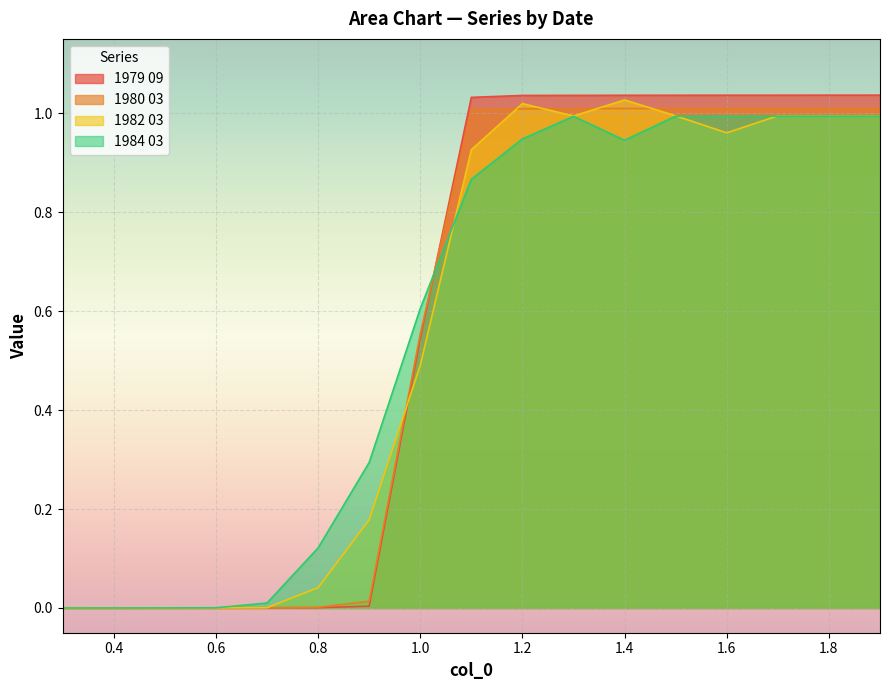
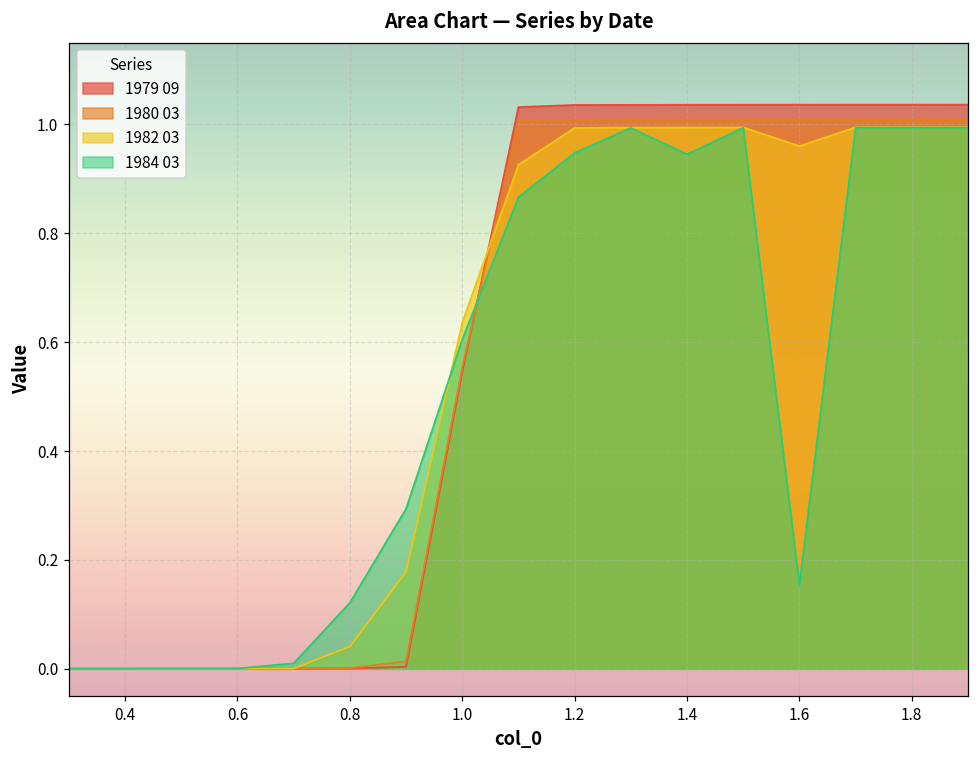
1982 03, 1.0: 0.49 -> 0.64
1982 03, 1.2: 1.02 -> 0.99
1982 03, 1.4: 1.03 -> 0.99
1984 03, 1.6: 0.99 -> 0.15
